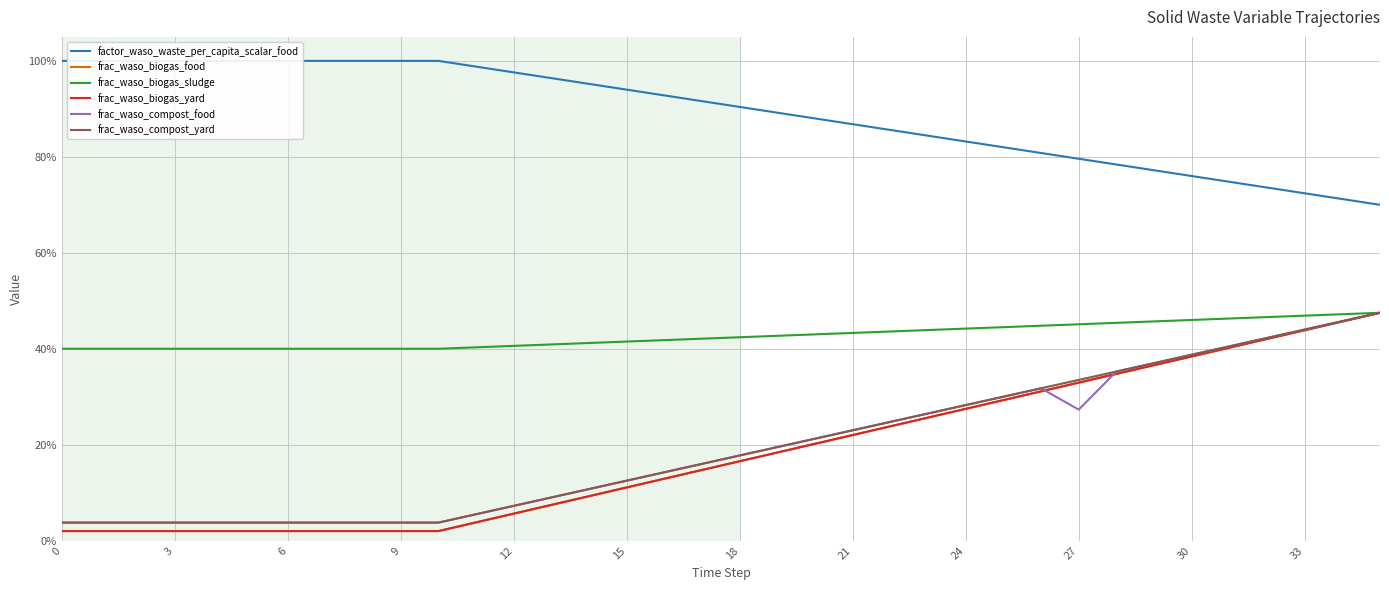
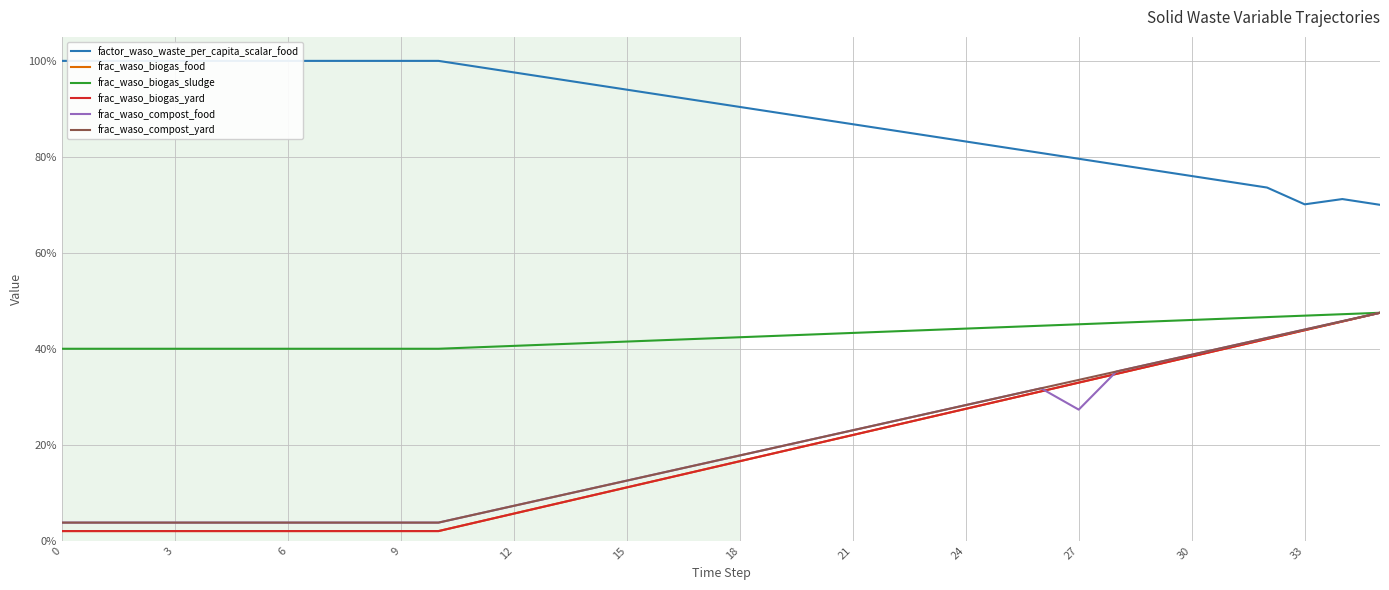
factor_waso_waste_per_capita_scalar_food, 33: 72% -> 70%
